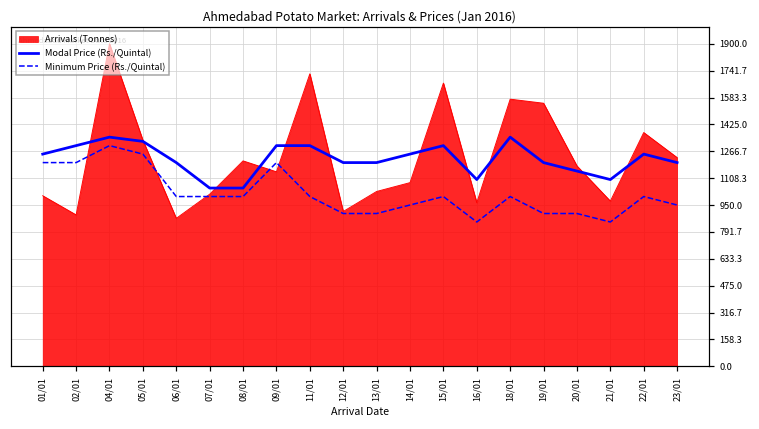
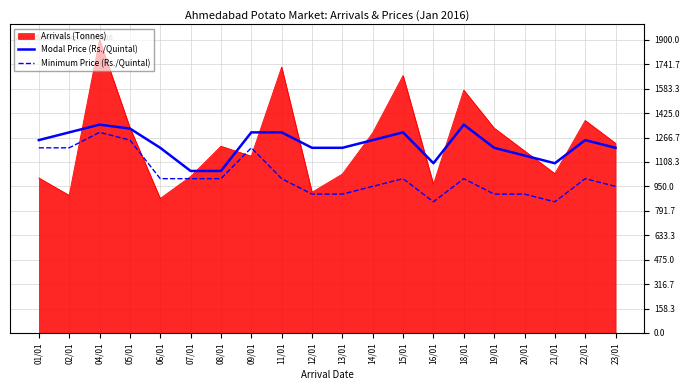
Arrivals (Tonnes), 14/01: 1080 -> 1300
Arrivals (Tonnes), 19/01: 1550 -> 1330
Arrivals (Tonnes), 21/01: 970 -> 1030
